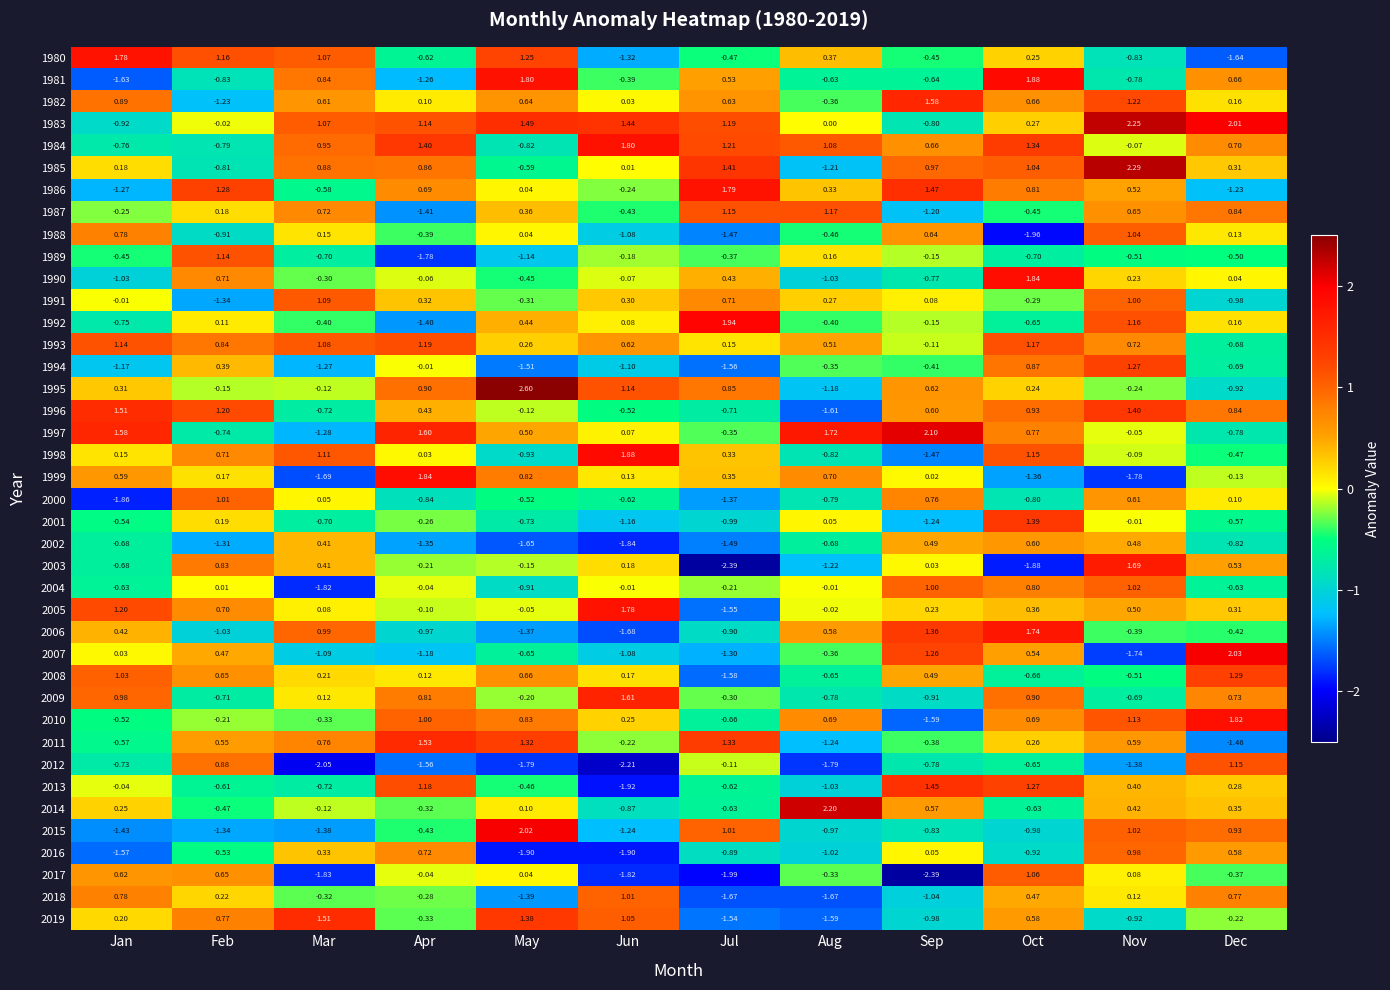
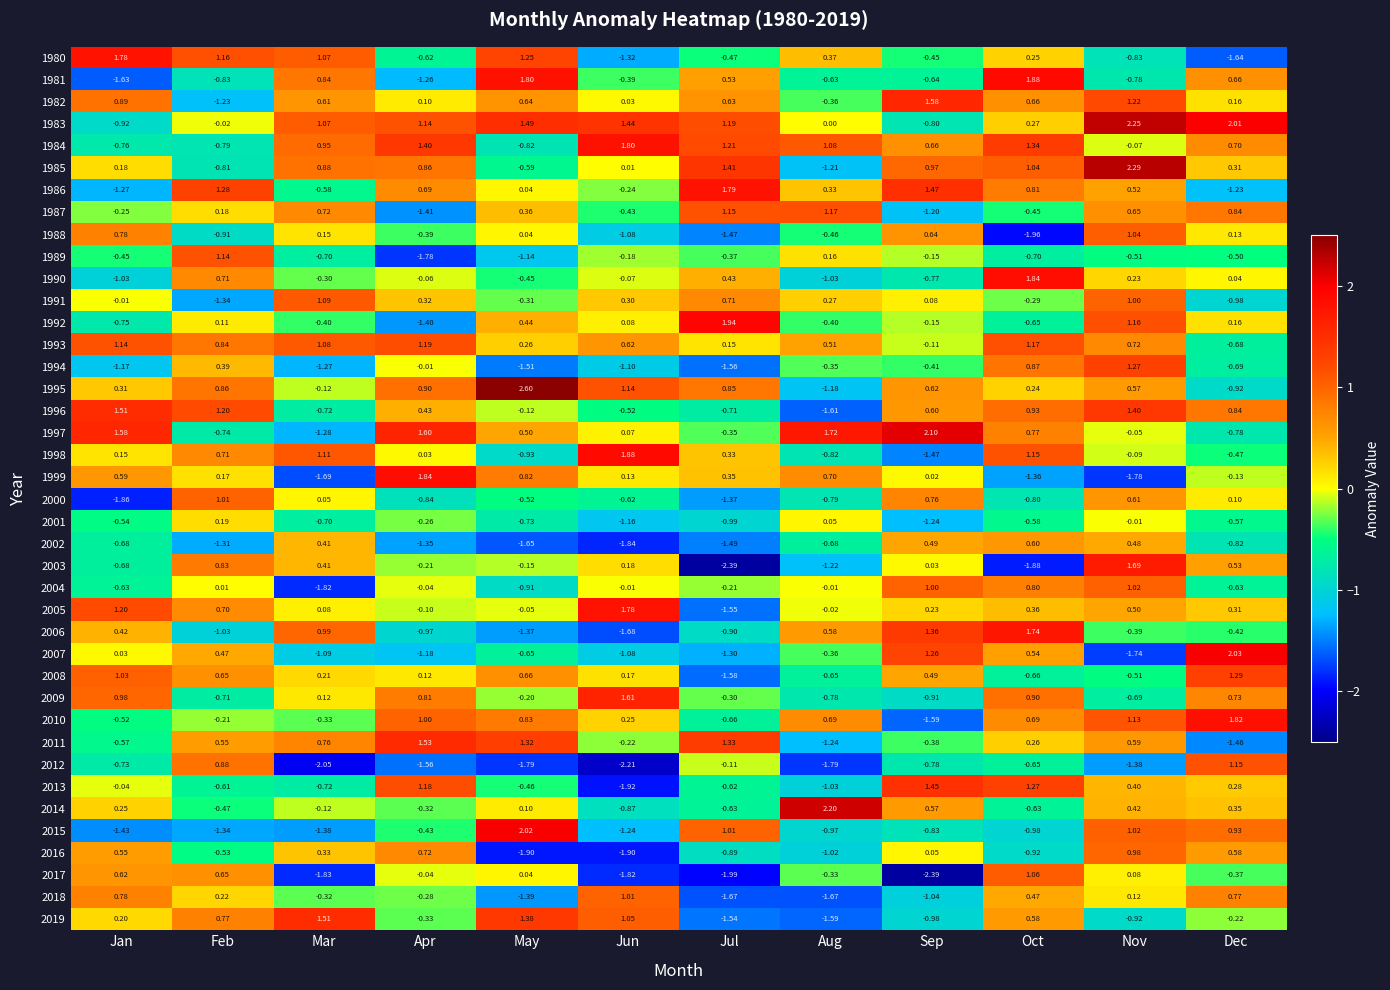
1995, Feb: -0.15 -> 0.86
1995, Nov: -0.24 -> 0.57
2001, Oct: 1.39 -> -0.58
2016, Jan: -1.57 -> 0.55
